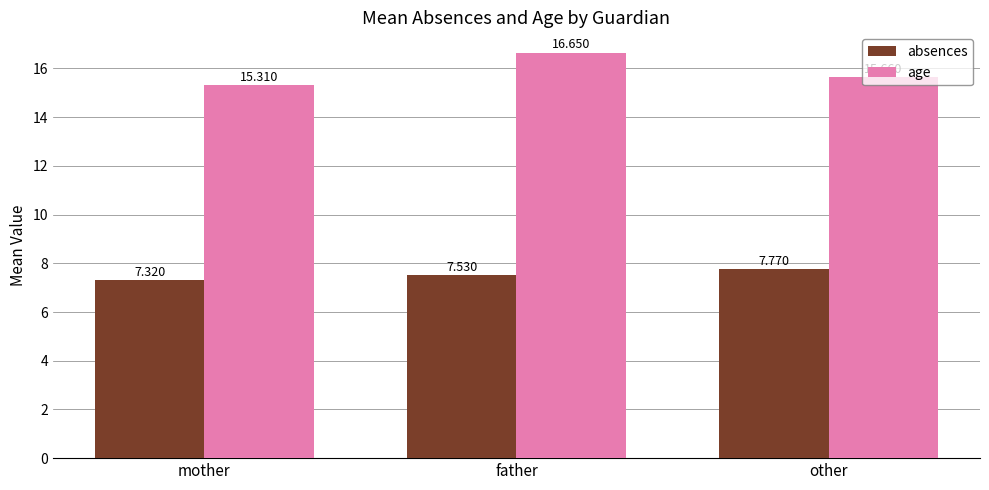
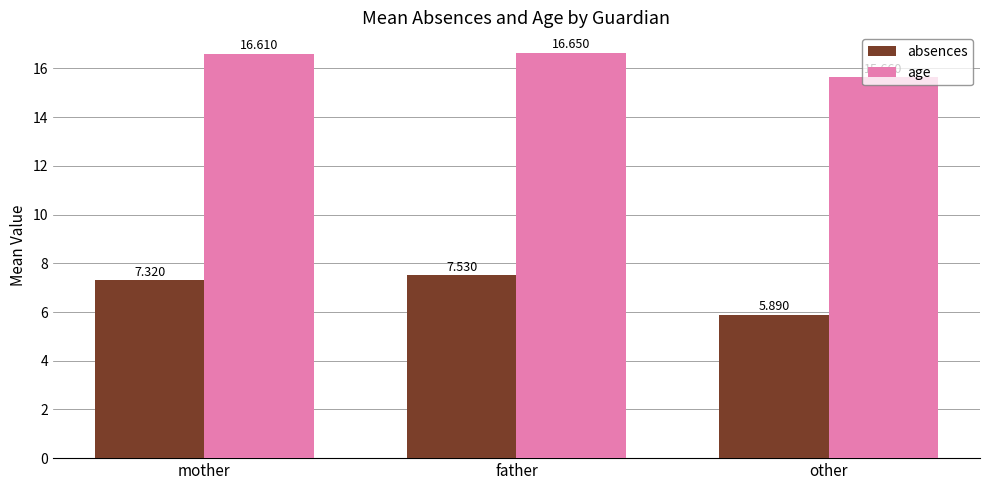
age, mother: 15.310 -> 16.610
absences, other: 7.770 -> 5.890
